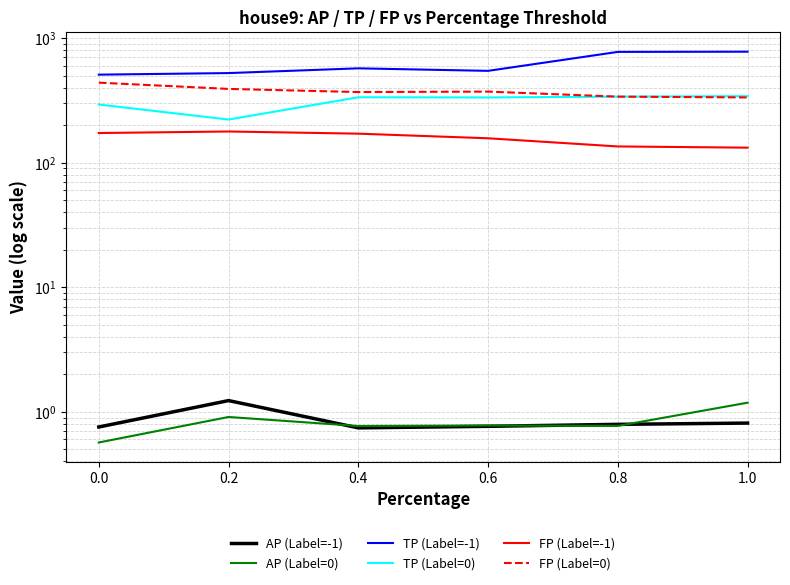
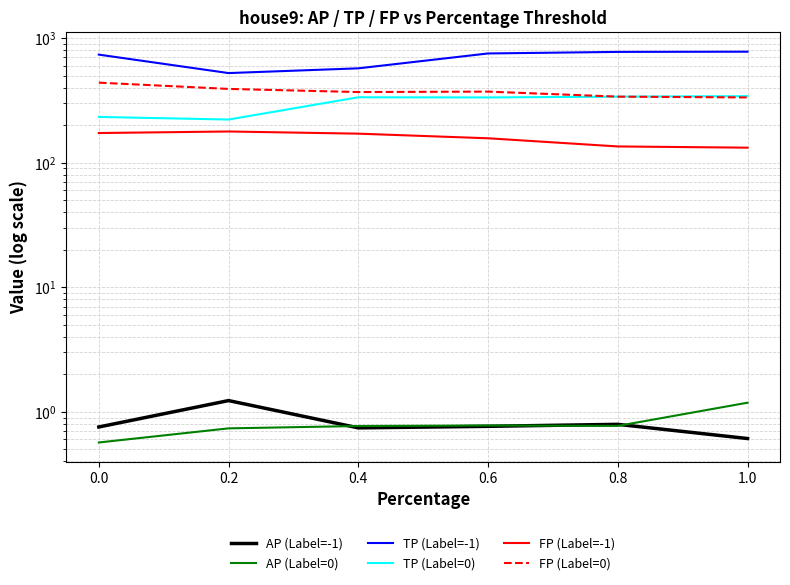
TP (Label=-1), 0.0: 510 -> 700
TP (Label=0), 0.0: 290 -> 230
AP (Label=0), 0.2: 0.9 -> 0.7
TP (Label=-1), 0.6: 500 -> 800
AP (Label=-1), 1.0: 0.8 -> 0.6
